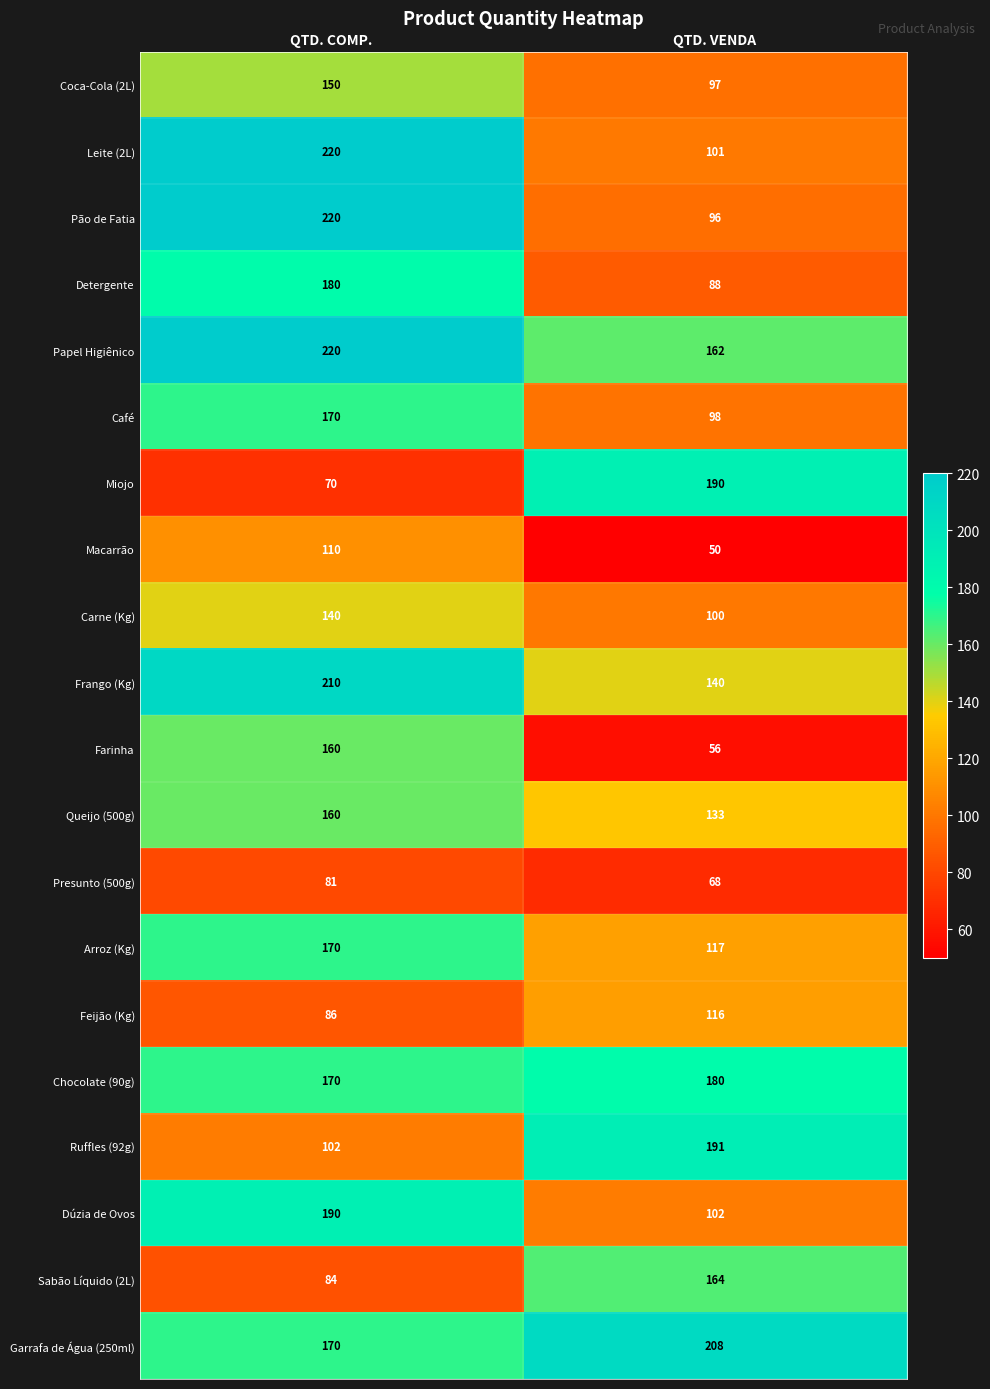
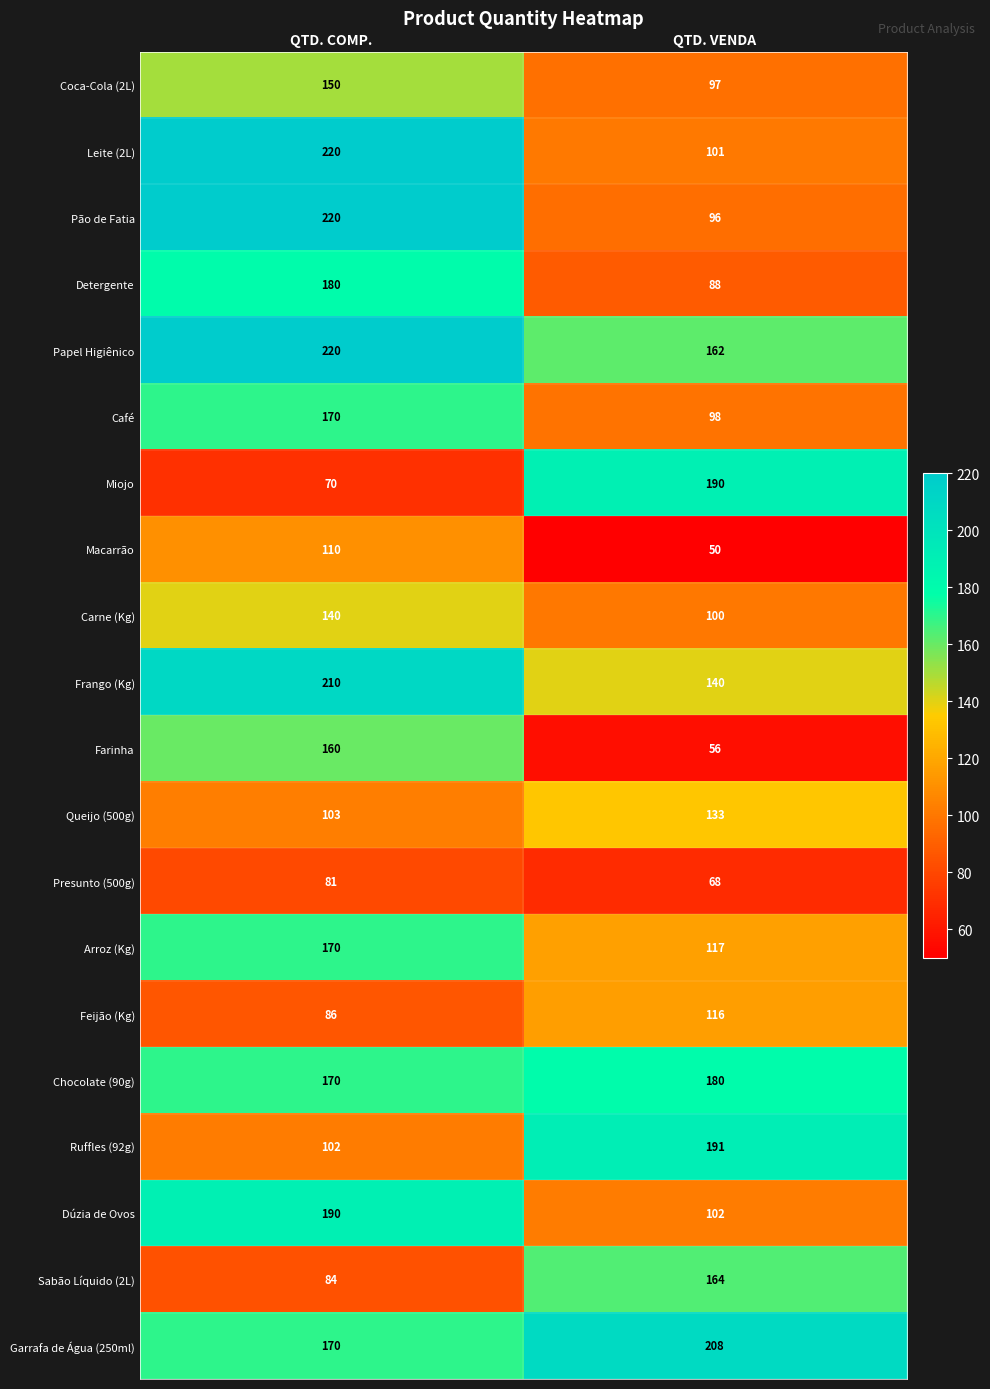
Queijo (500g), QTD. COMP.: 160 -> 103
